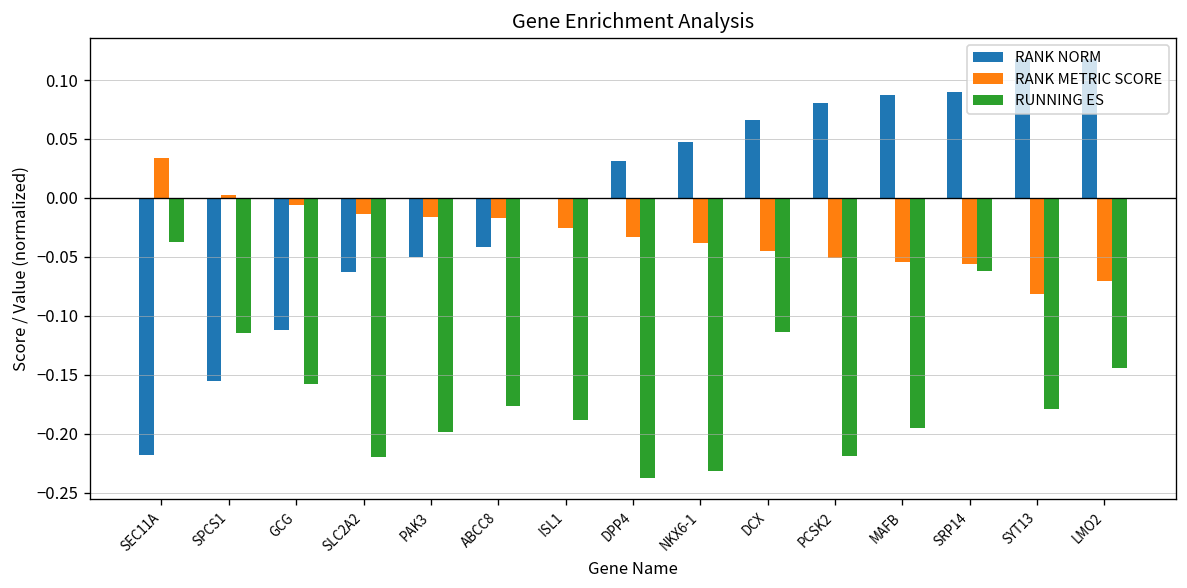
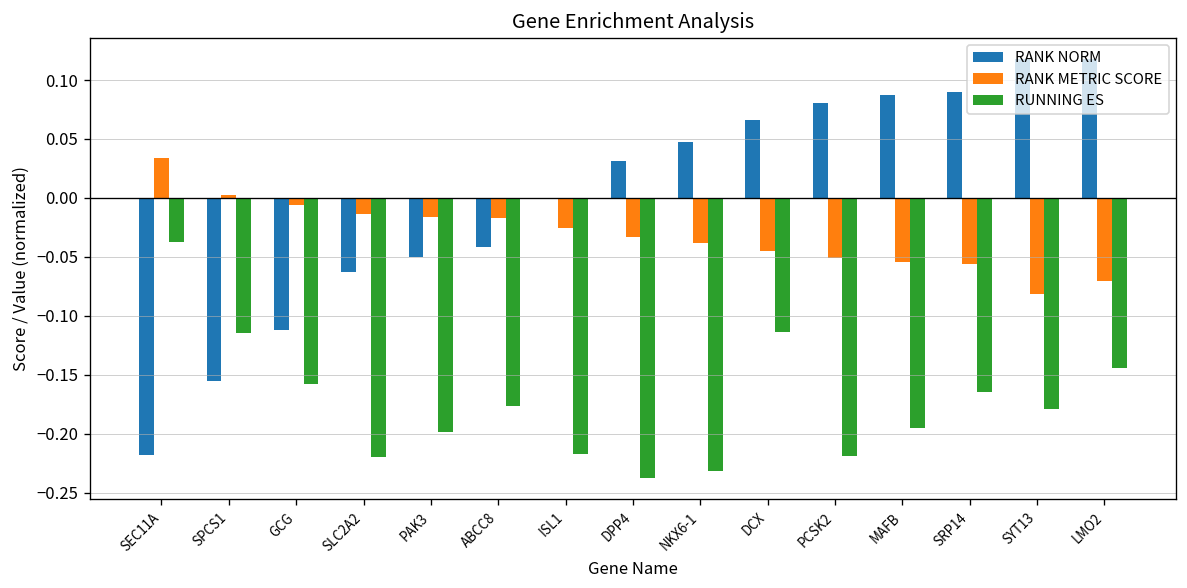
RUNNING ES, ISL1: -0.19 -> -0.22
RUNNING ES, SRP14: -0.06 -> -0.16
